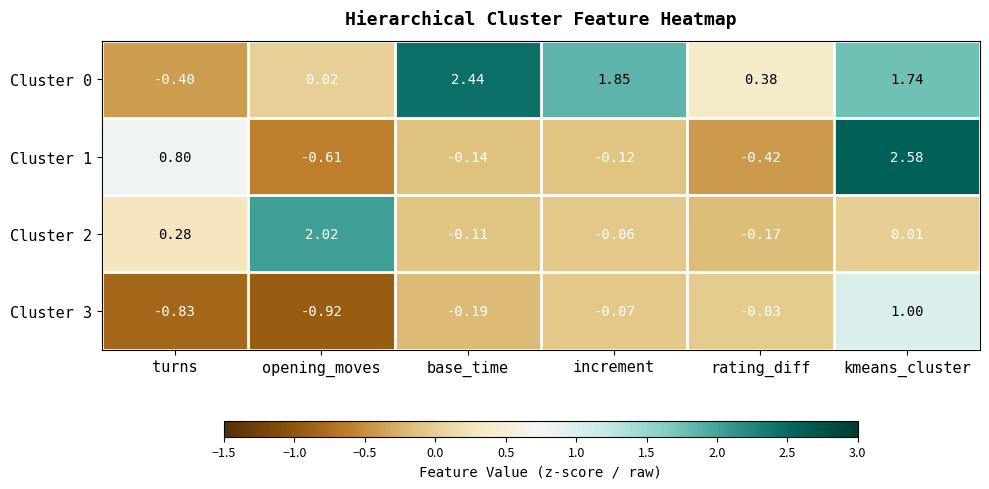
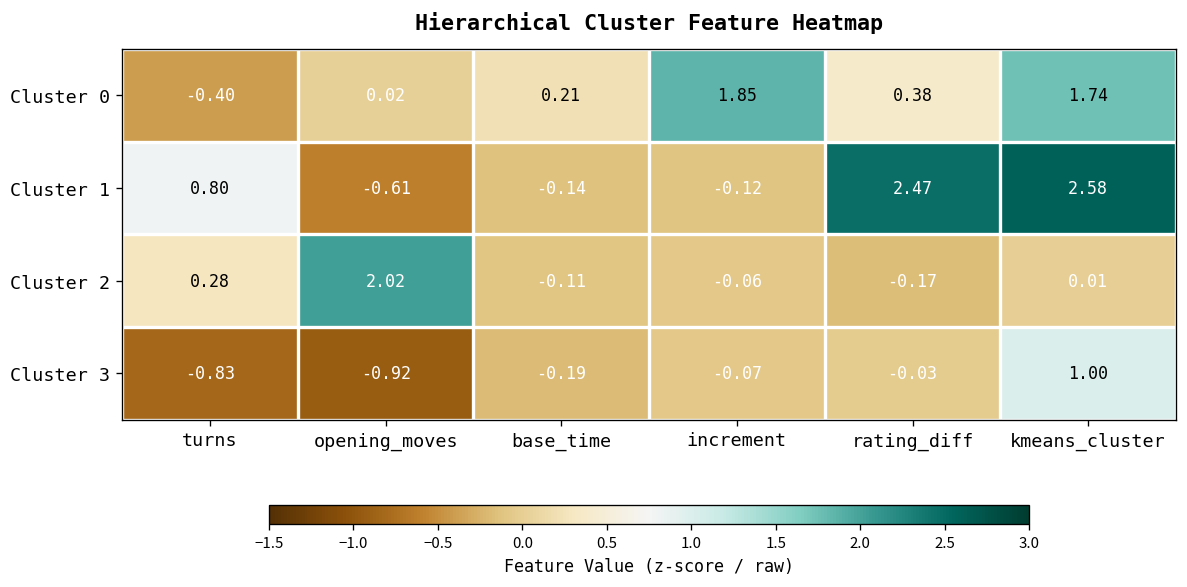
Cluster 0, base_time: 2.44 -> 0.21
Cluster 1, rating_diff: -0.42 -> 2.47
